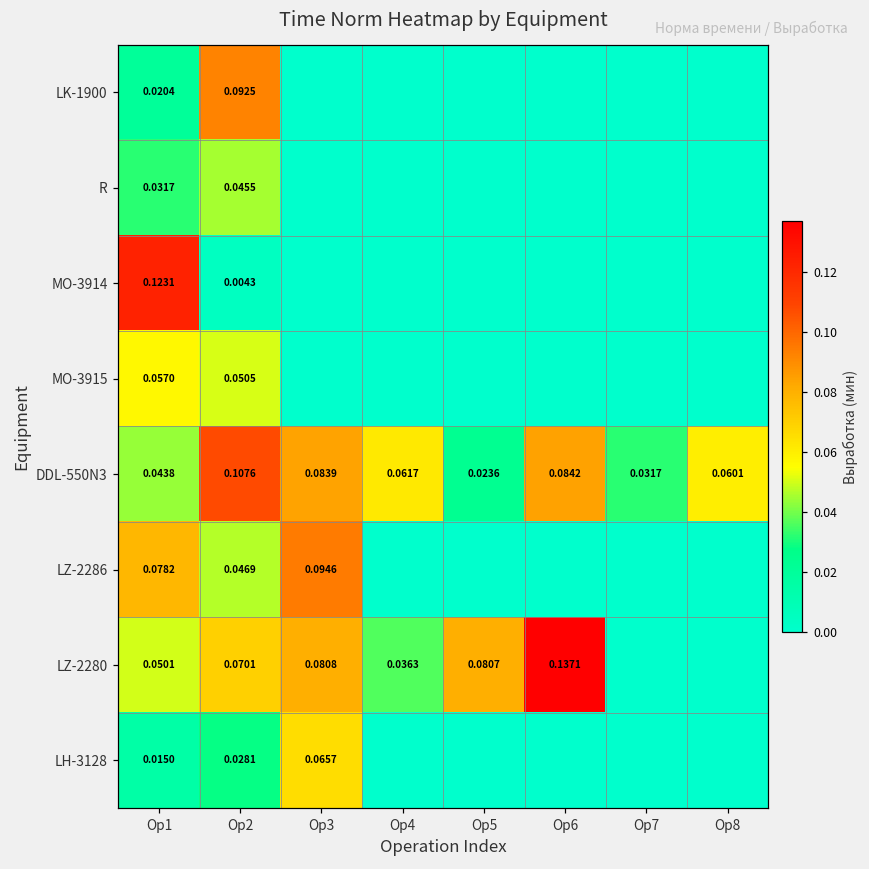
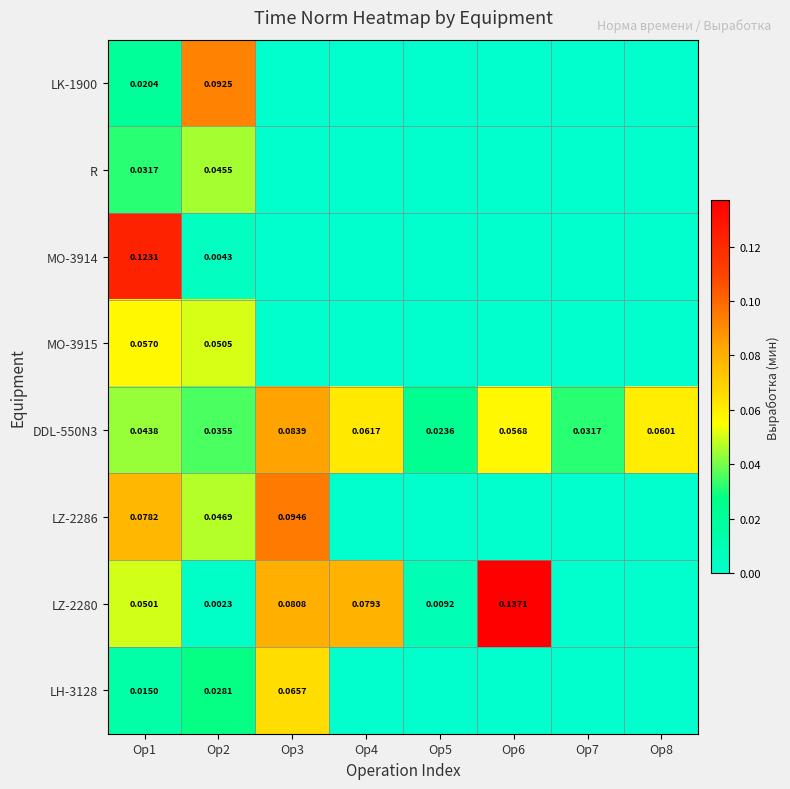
DDL-550N3, Op2: 0.1076 -> 0.0355
DDL-550N3, Op6: 0.0842 -> 0.0568
LZ-2280, Op2: 0.0701 -> 0.0023
LZ-2280, Op4: 0.0363 -> 0.0793
LZ-2280, Op5: 0.0807 -> 0.0092
